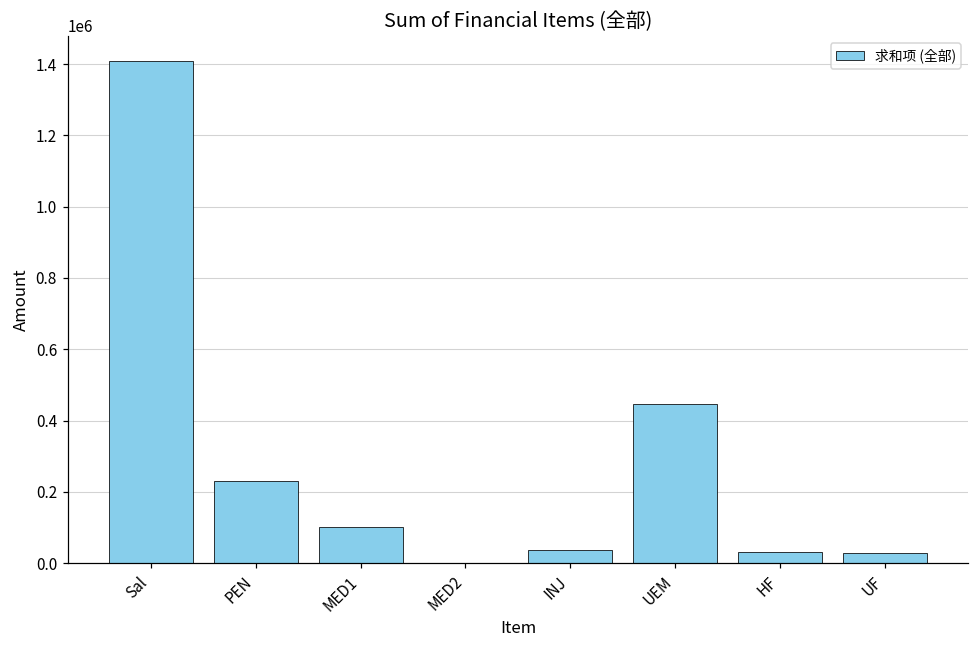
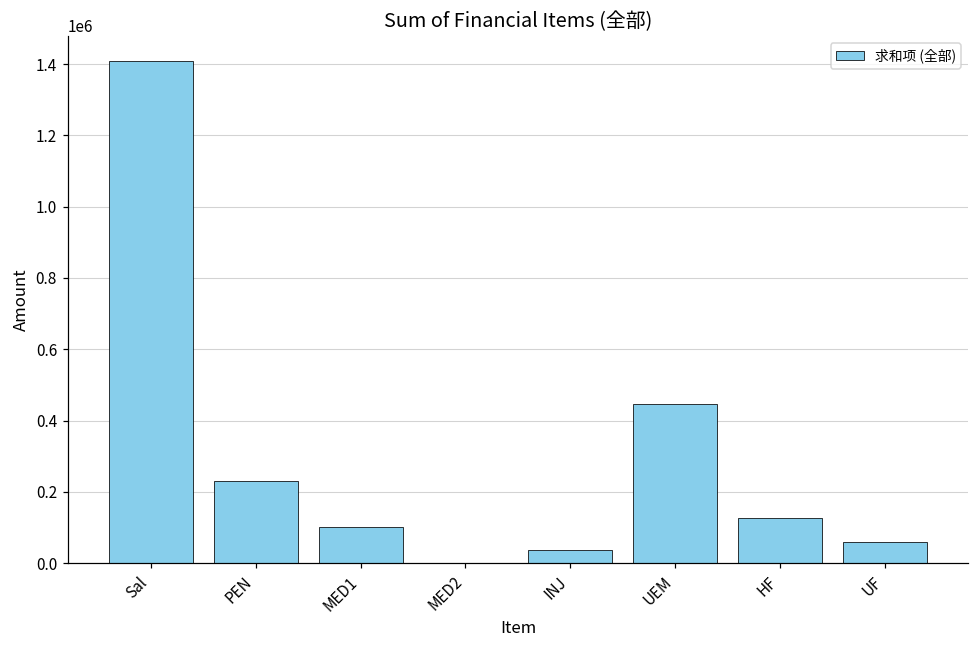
HF: 30000 -> 130000
UF: 30000 -> 60000
